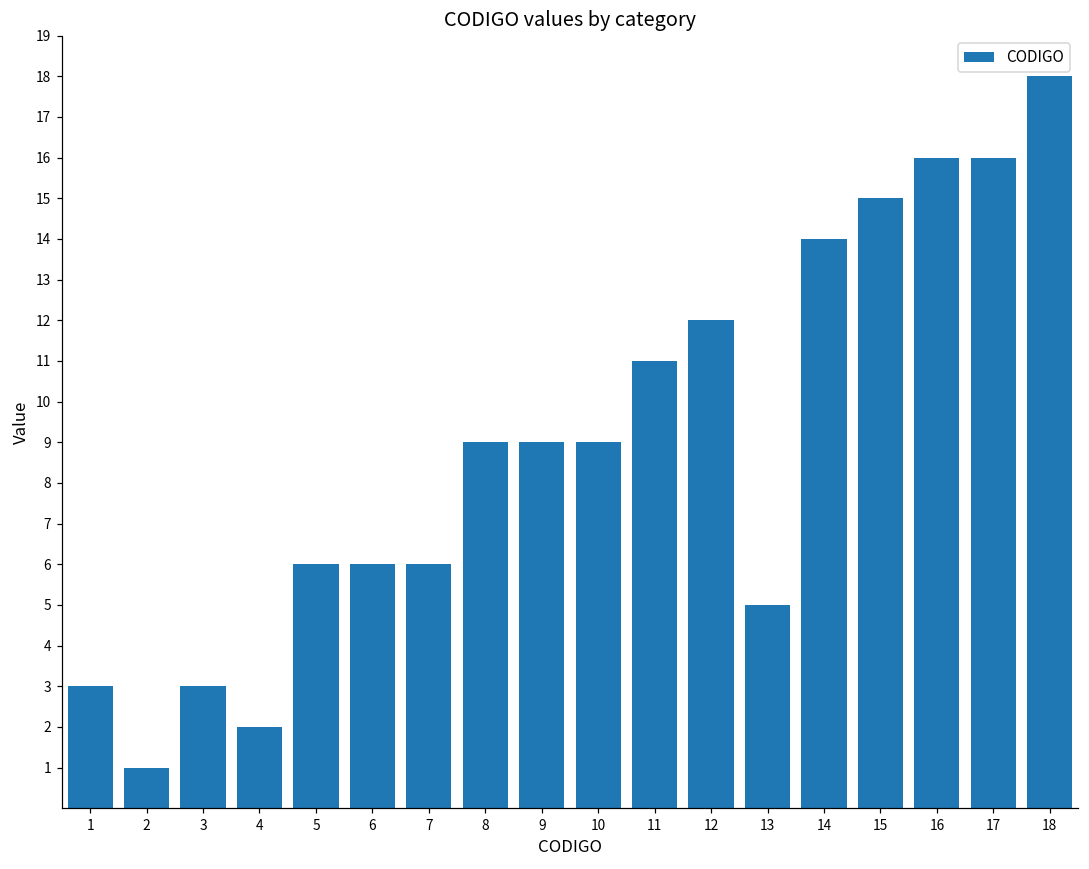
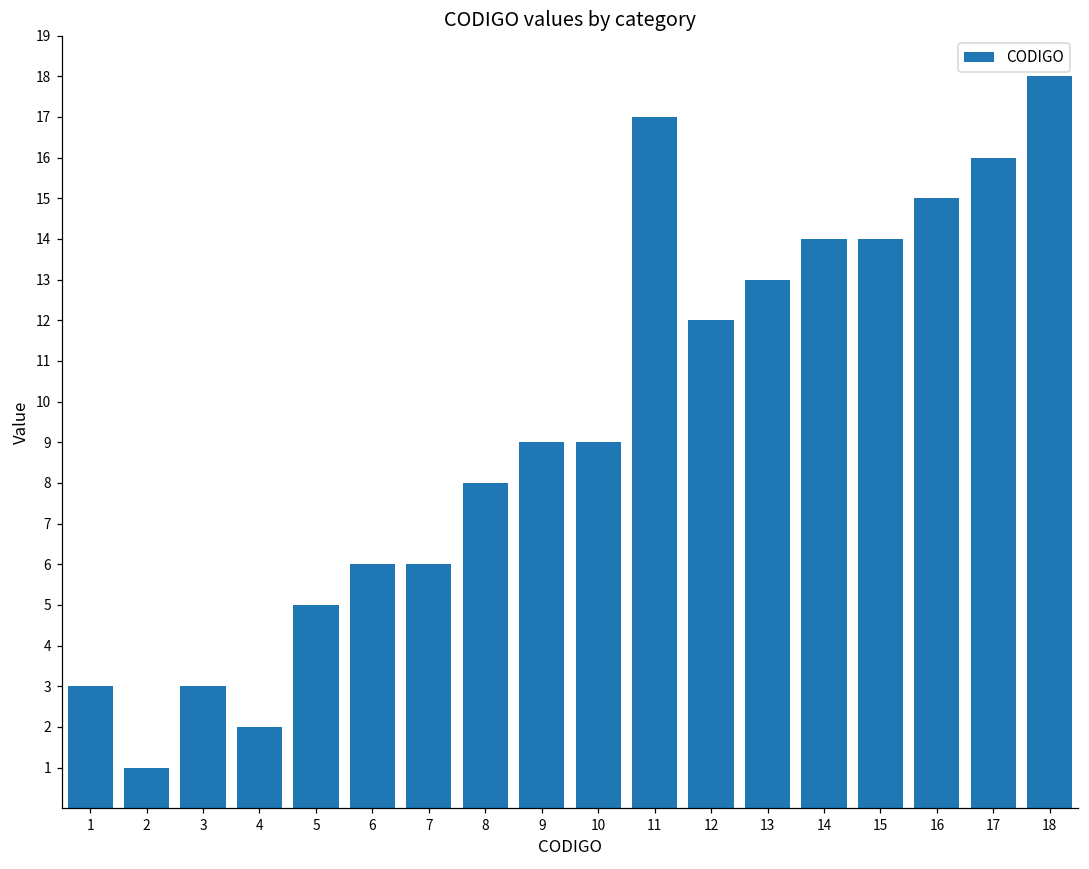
5: 6 -> 5
8: 9 -> 8
11: 11 -> 17
13: 5 -> 13
15: 15 -> 14
16: 16 -> 15
